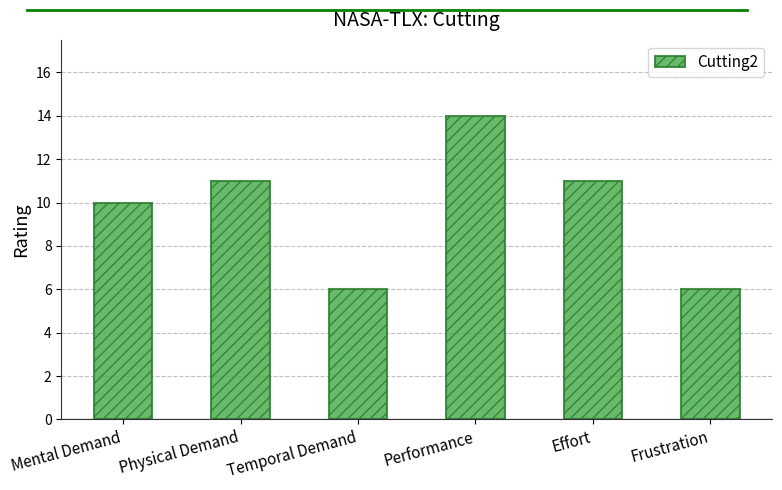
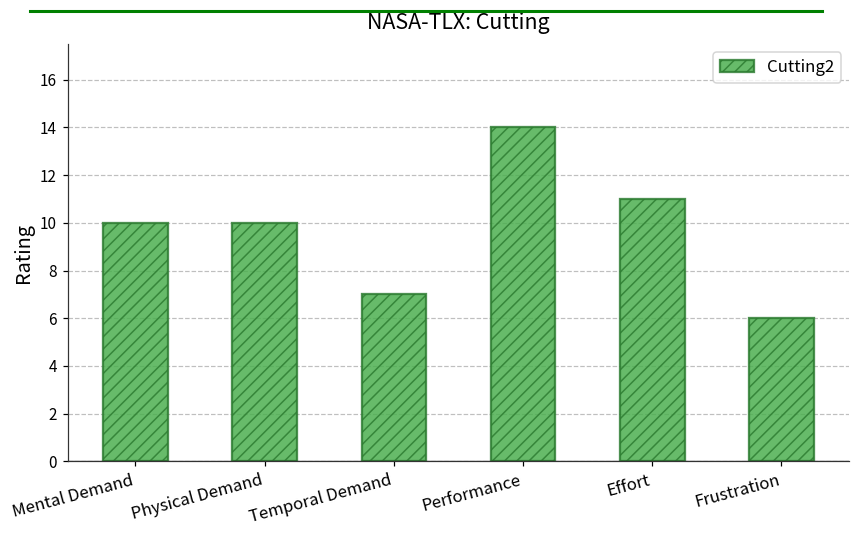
Physical Demand: 11 -> 10
Temporal Demand: 6 -> 7
